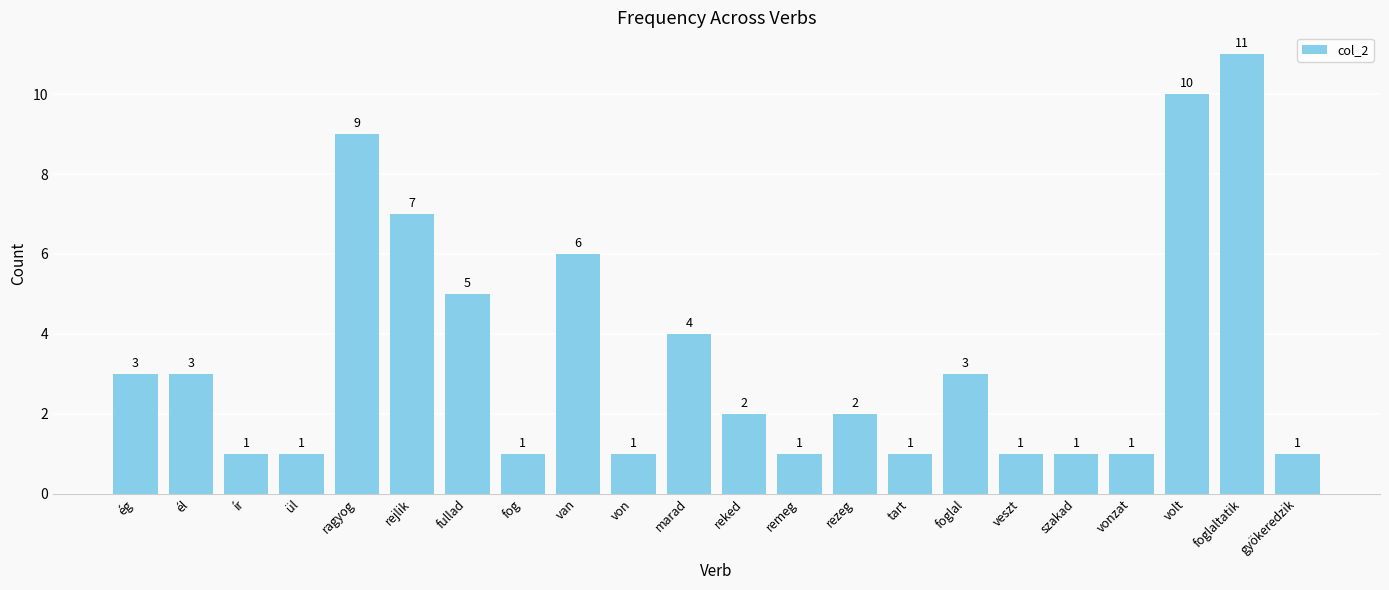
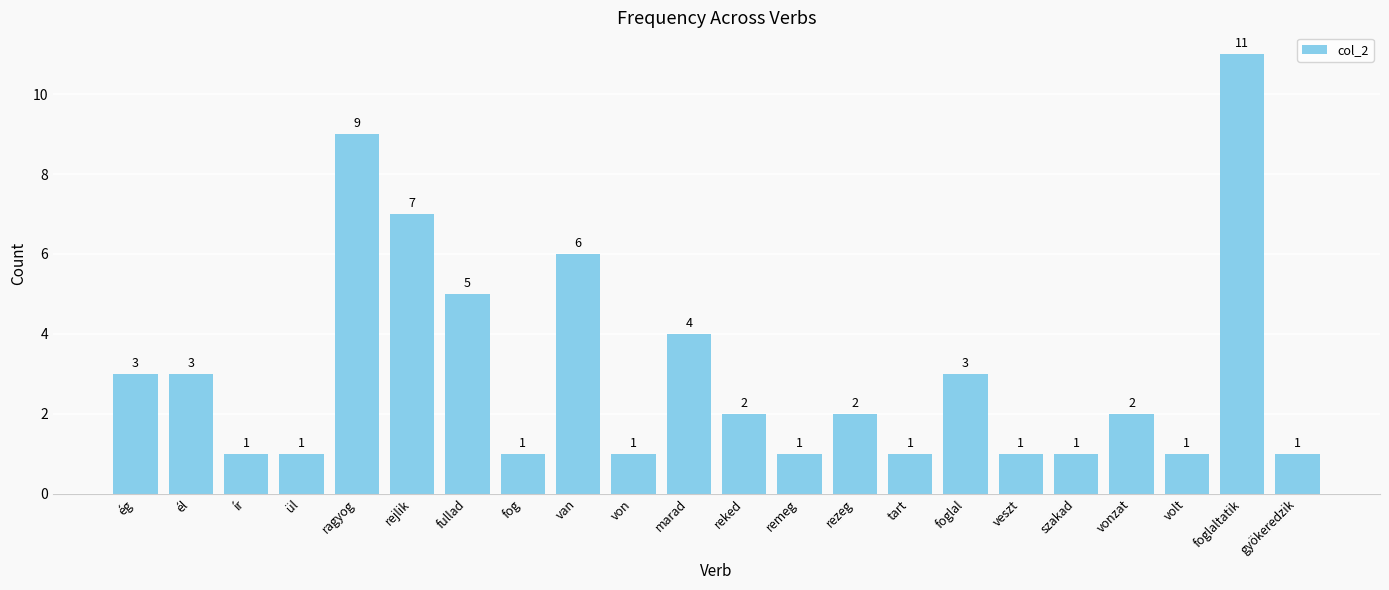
vonzat: 1 -> 2
volt: 10 -> 1
